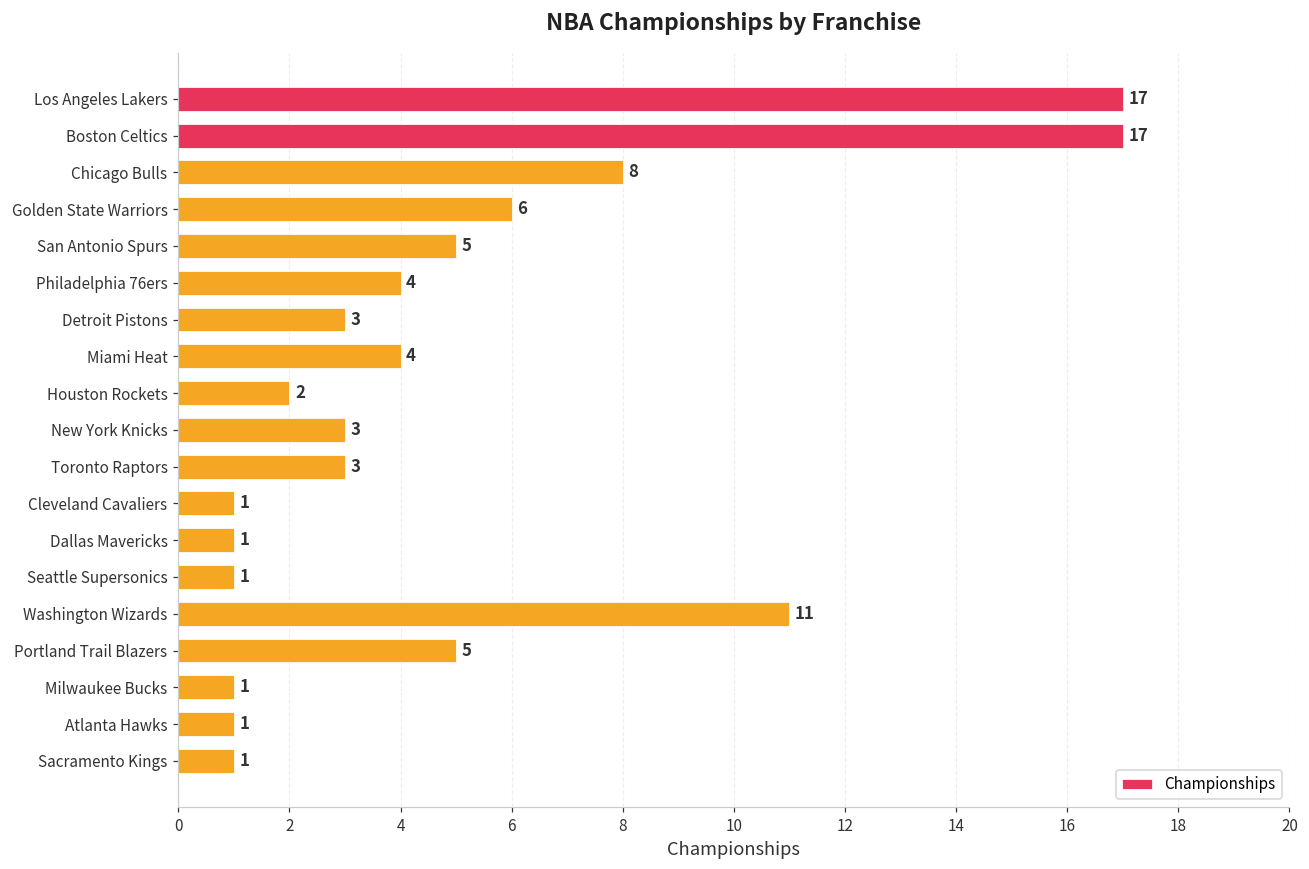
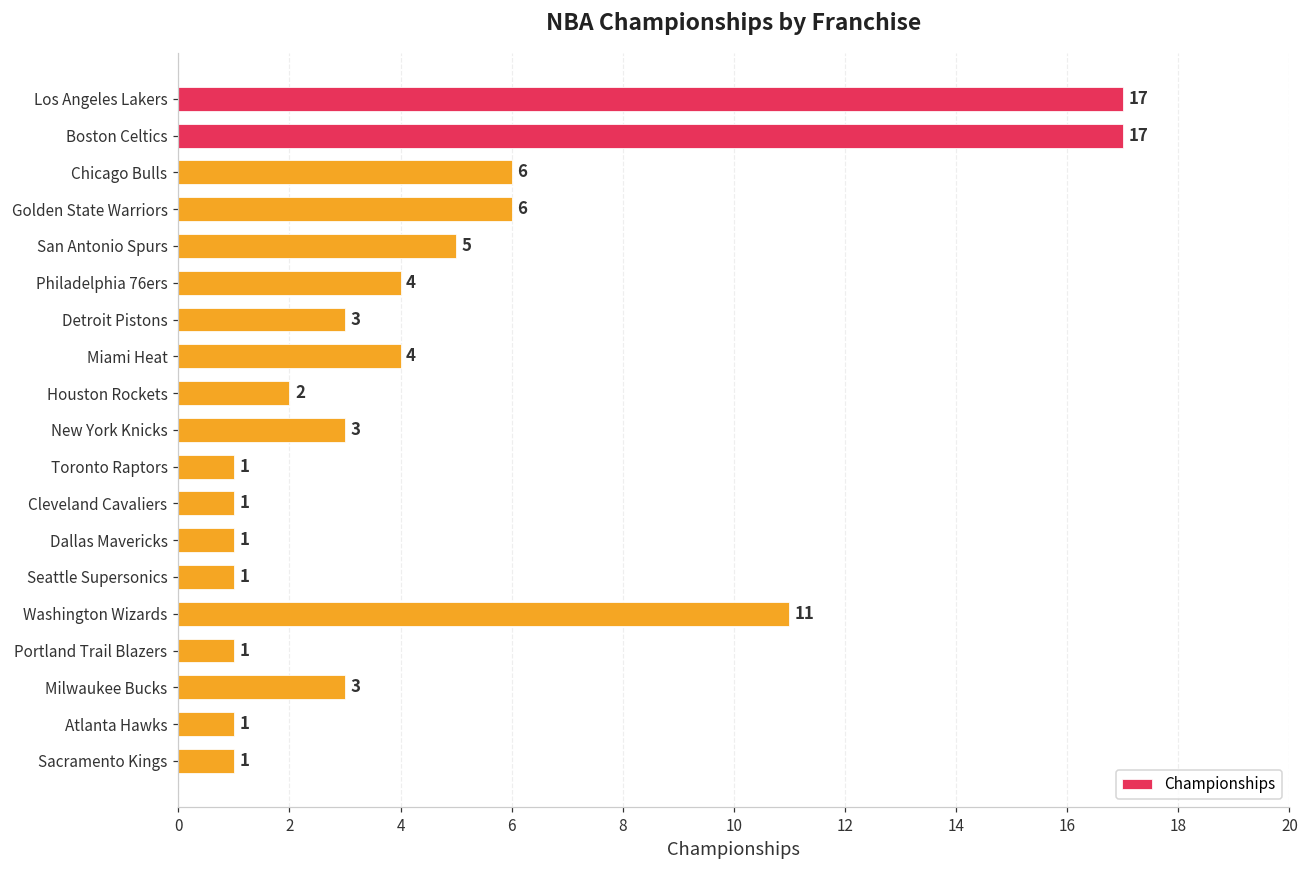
Chicago Bulls: 8 -> 6
Toronto Raptors: 3 -> 1
Portland Trail Blazers: 5 -> 1
Milwaukee Bucks: 1 -> 3
